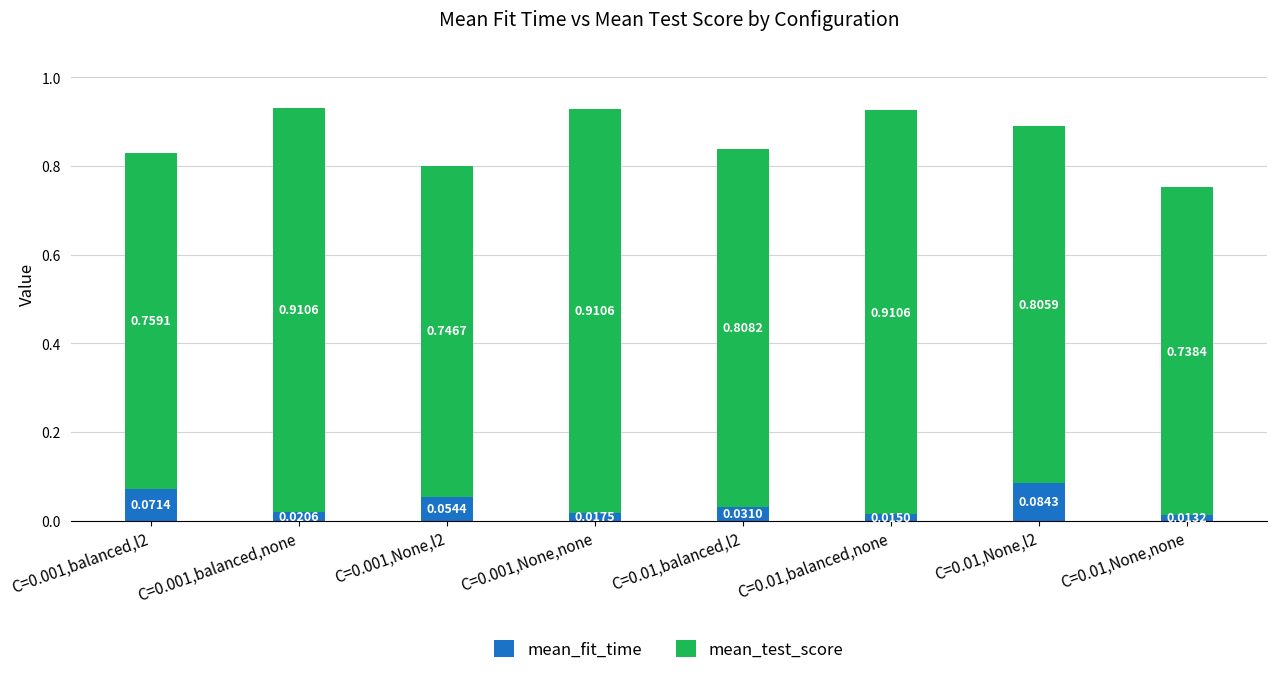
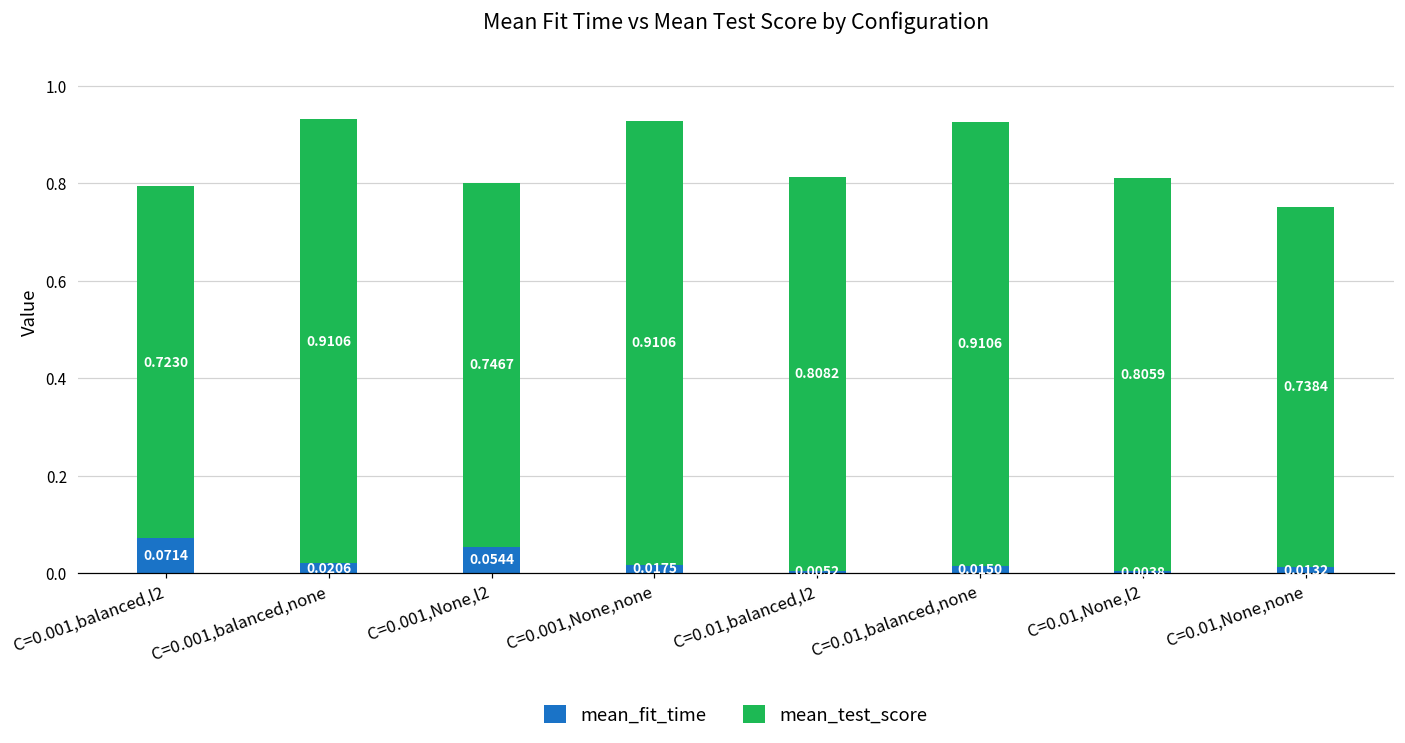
mean_test_score, C=0.001,balanced,l2: 0.7591 -> 0.7230
mean_fit_time, C=0.01,balanced,l2: 0.0310 -> 0.0052
mean_fit_time, C=0.01,None,l2: 0.0843 -> 0.0038
